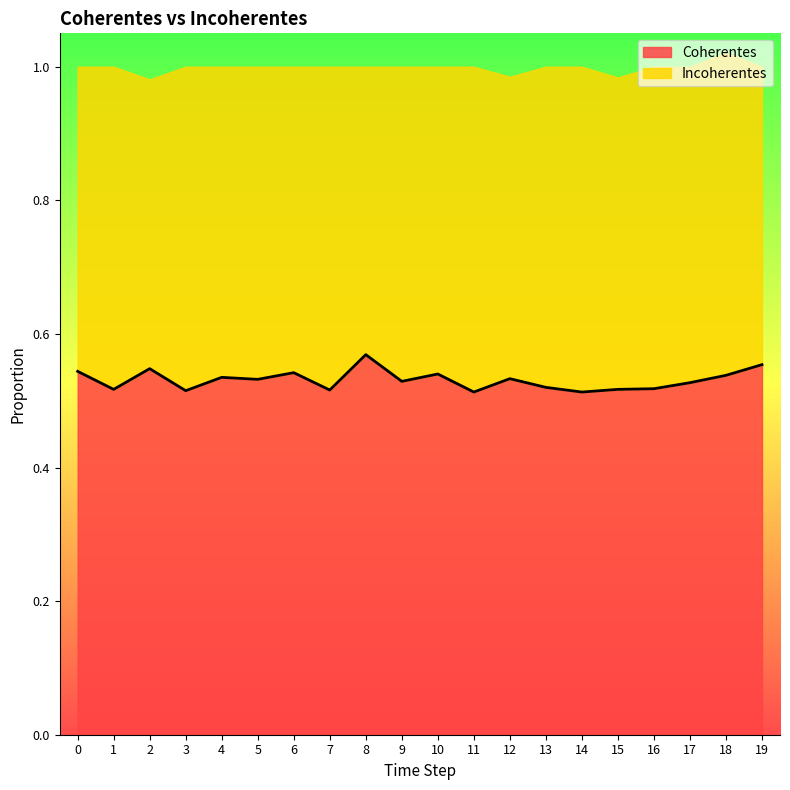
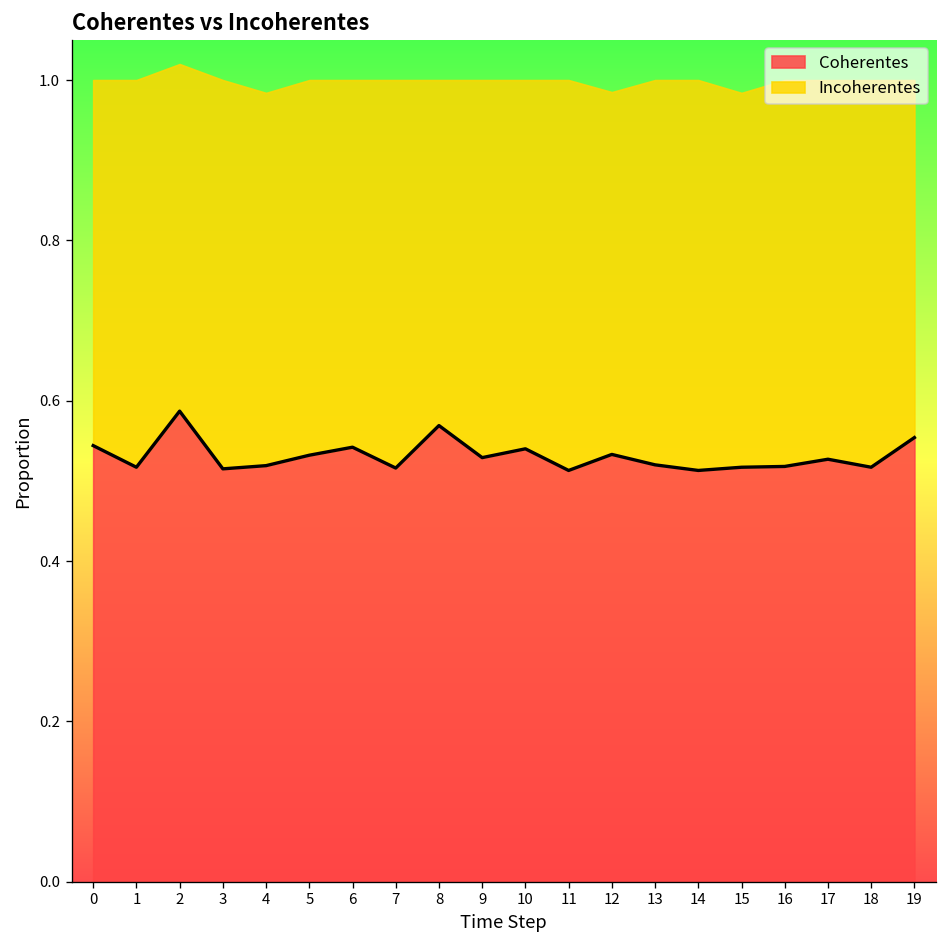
Coherentes, 2: 0.55 -> 0.59
Coherentes, 4: 0.54 -> 0.52
Coherentes, 18: 0.54 -> 0.52
